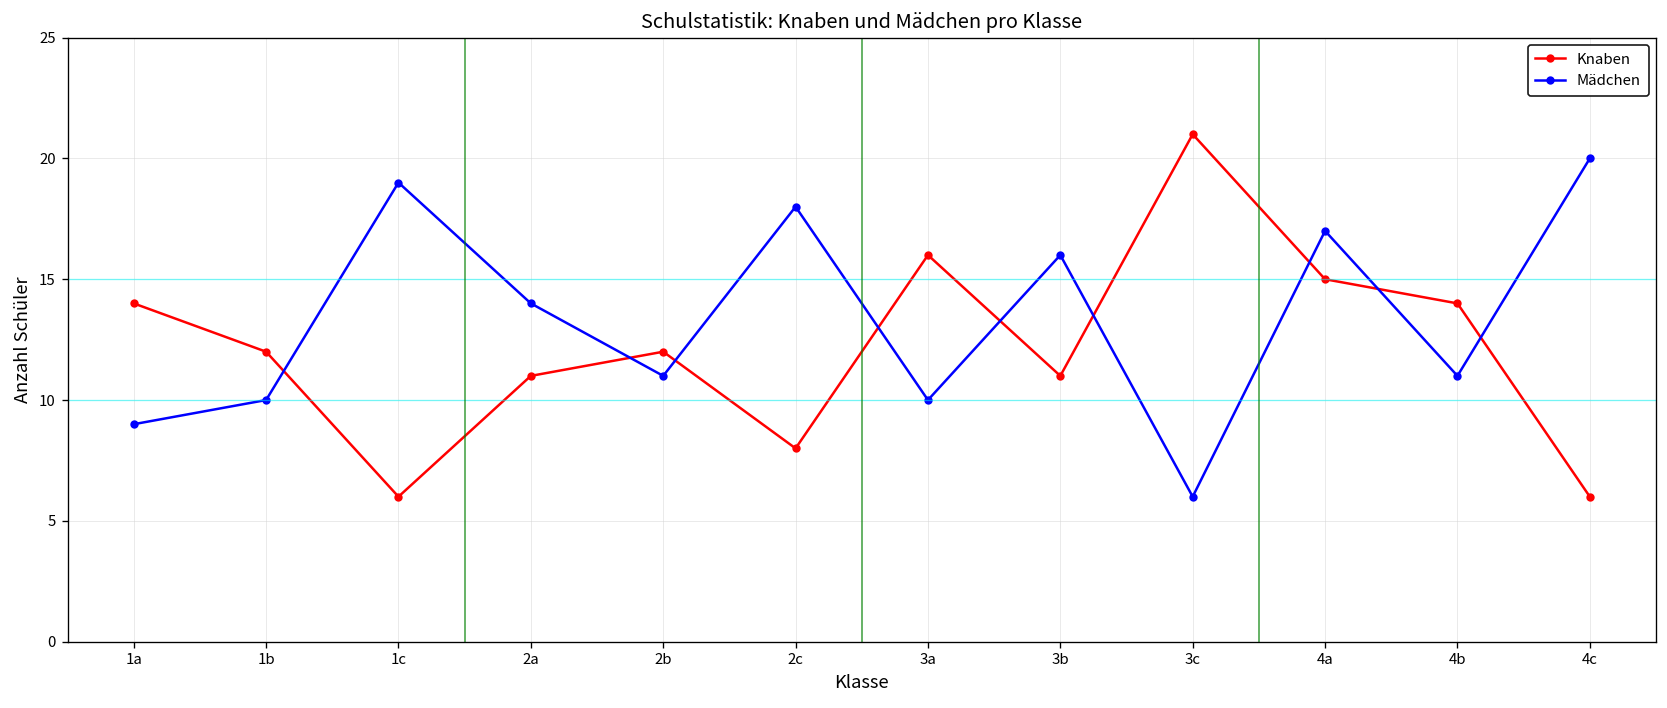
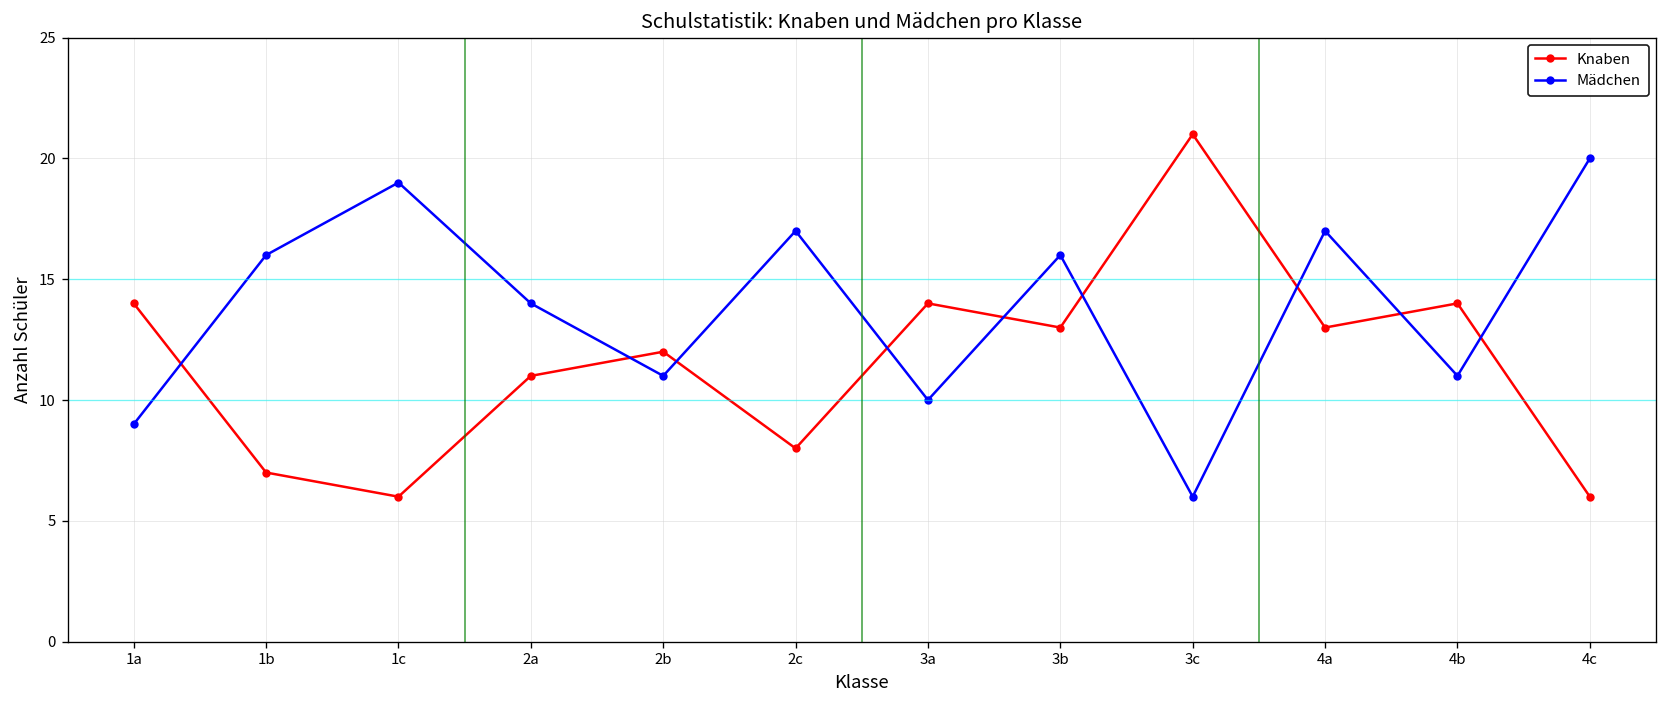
Knaben, 1b: 12 -> 7
Mädchen, 1b: 10 -> 16
Mädchen, 2c: 18 -> 17
Knaben, 3a: 16 -> 14
Knaben, 3b: 11 -> 13
Knaben, 4a: 15 -> 13
